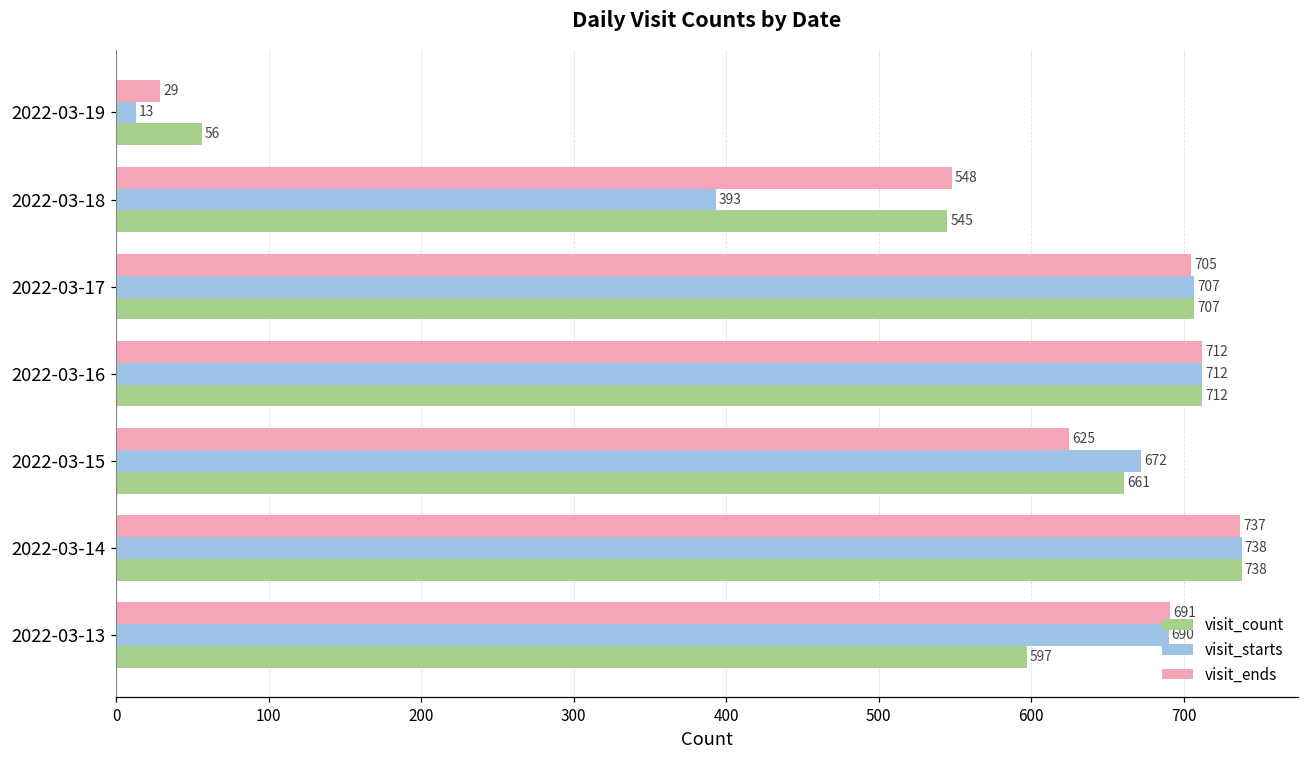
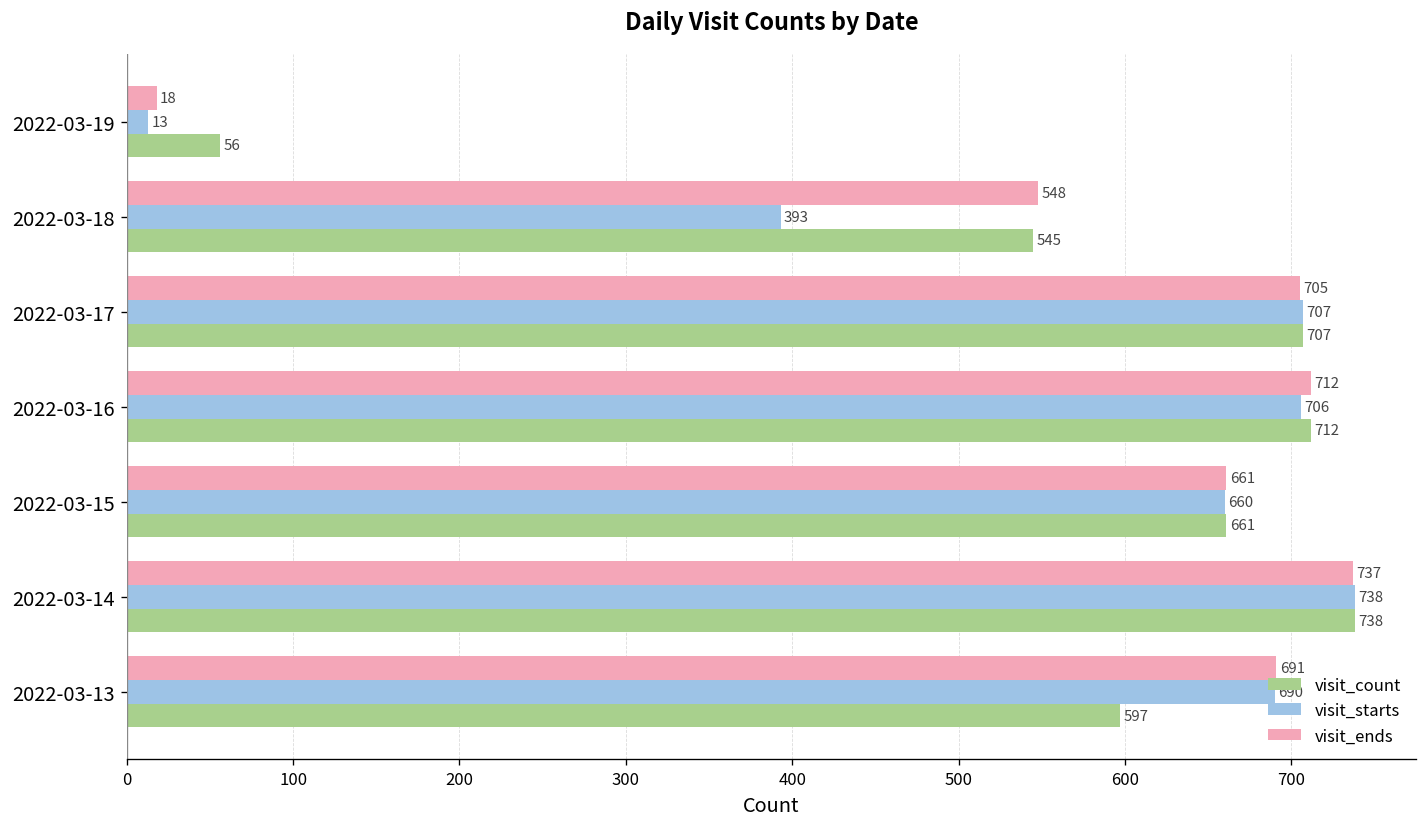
visit_ends, 2022-03-19: 29 -> 18
visit_starts, 2022-03-16: 712 -> 706
visit_ends, 2022-03-15: 625 -> 661
visit_starts, 2022-03-15: 672 -> 660
